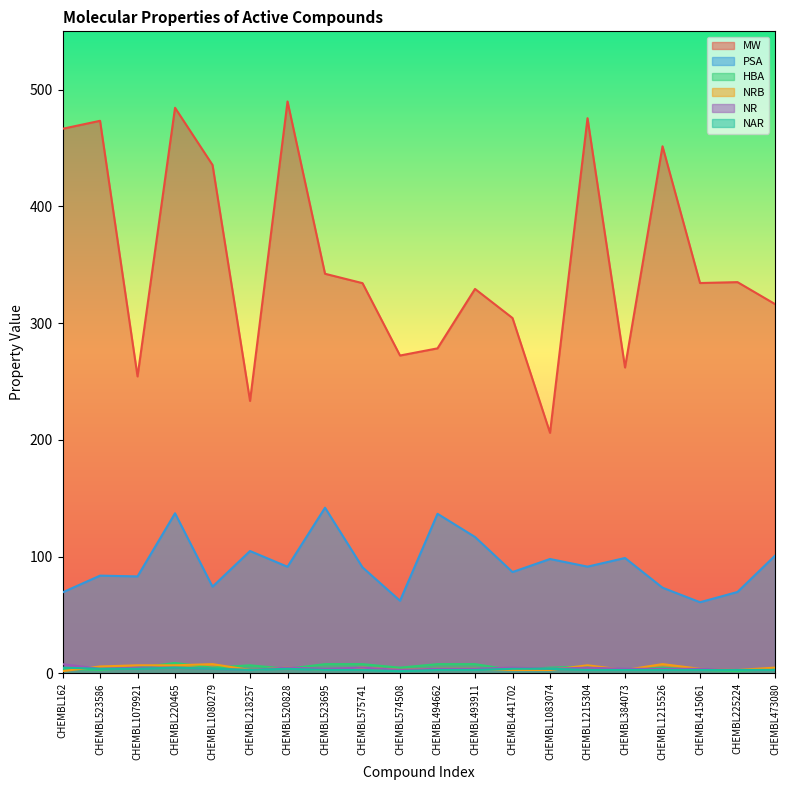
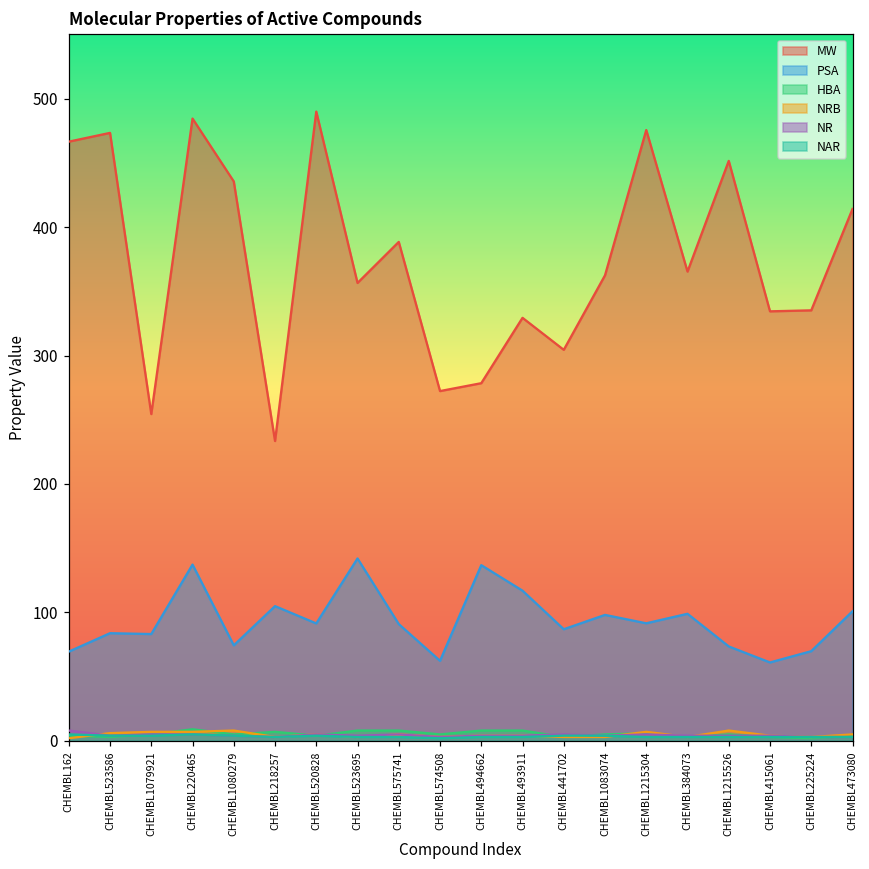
MW, CHEMBL523695: 342 -> 357
MW, CHEMBL575741: 334 -> 388
MW, CHEMBL1083074: 206 -> 362
MW, CHEMBL384073: 262 -> 365
MW, CHEMBL473080: 316 -> 414
